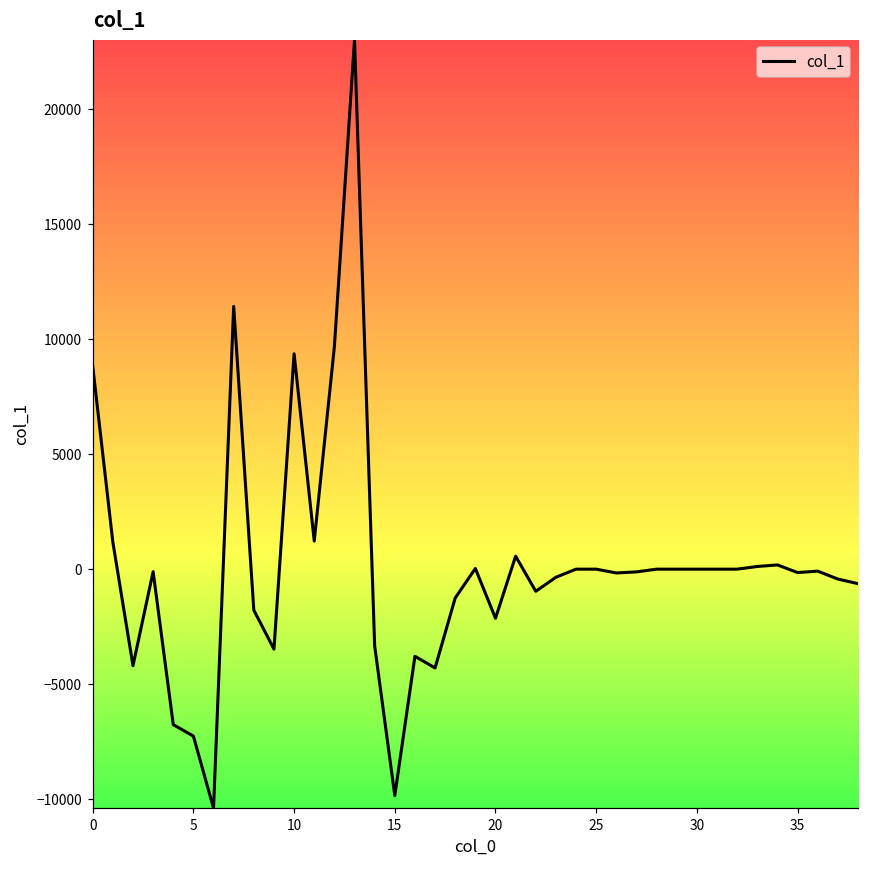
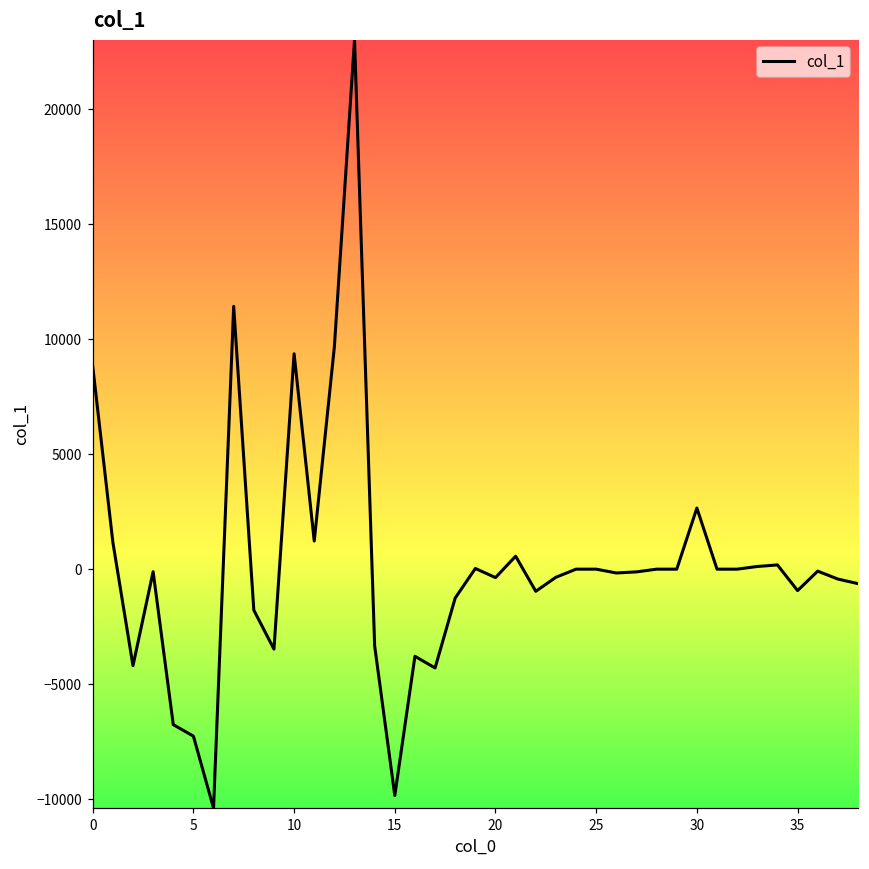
20: -2100 -> -400
30: 0 -> 2700
35: -100 -> -900
